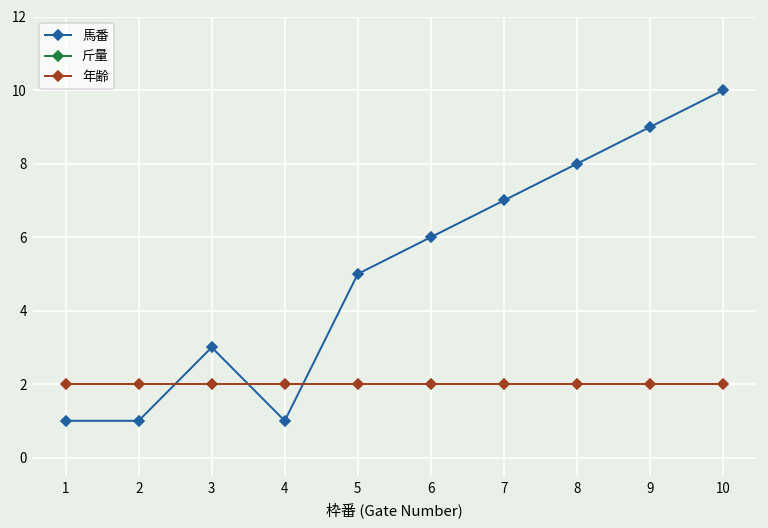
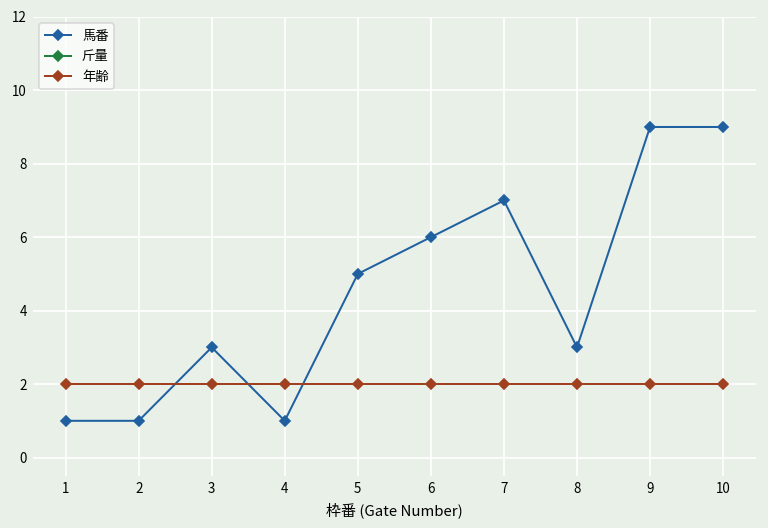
馬番, 8: 8 -> 3
馬番, 10: 10 -> 9
